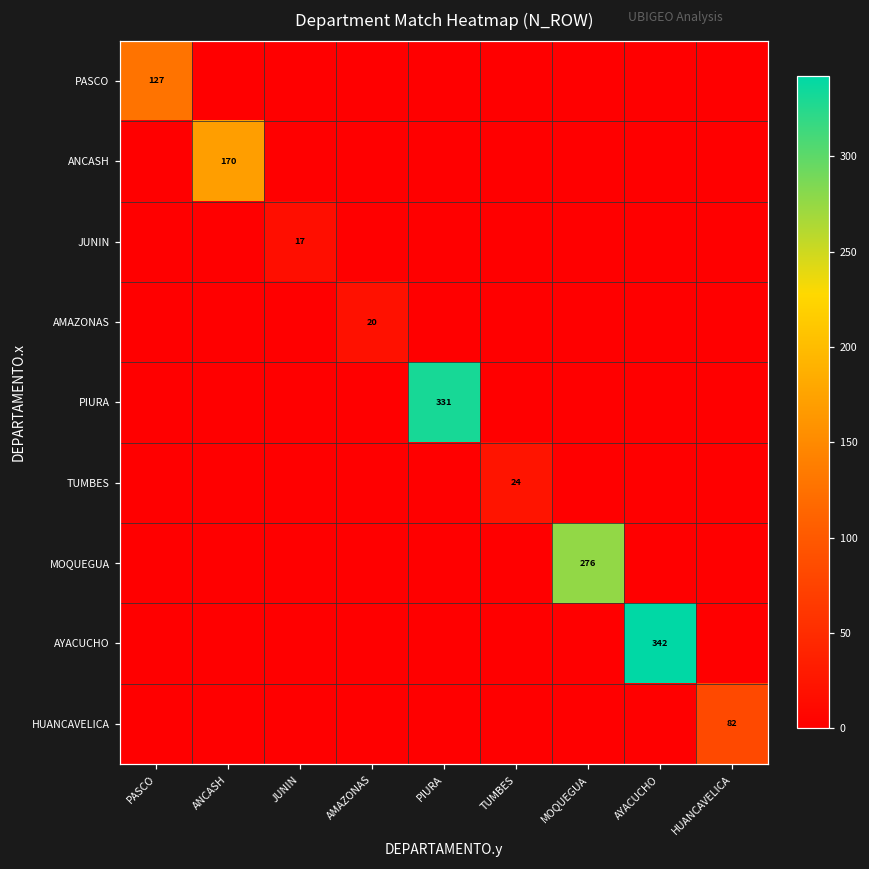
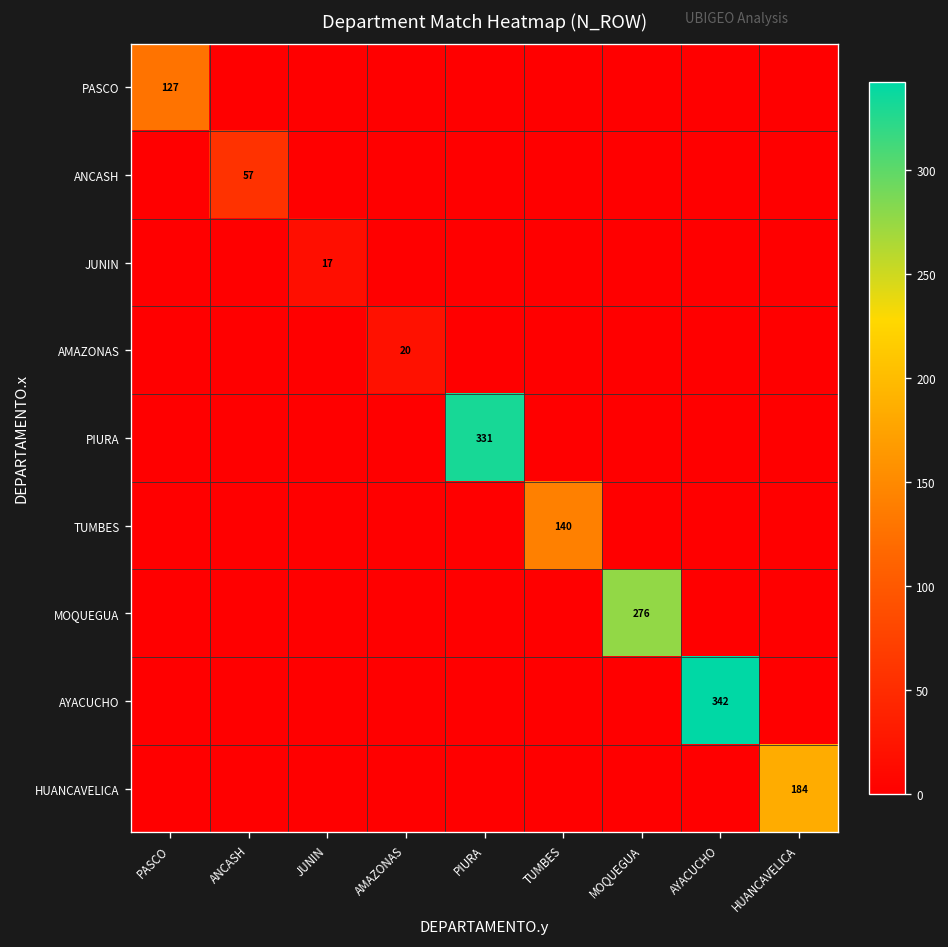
ANCASH, ANCASH: 170 -> 57
TUMBES, TUMBES: 24 -> 140
HUANCAVELICA, HUANCAVELICA: 82 -> 184
